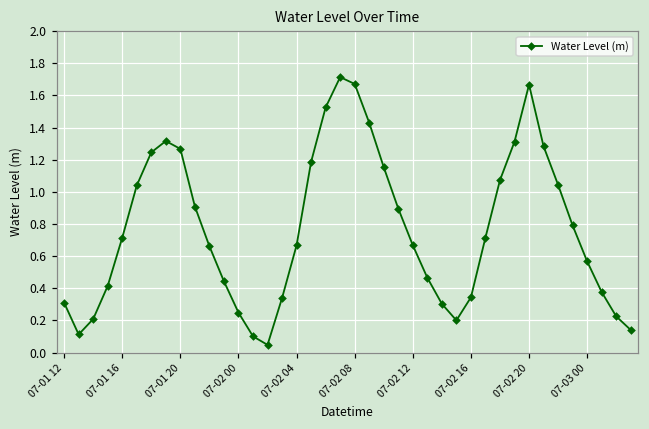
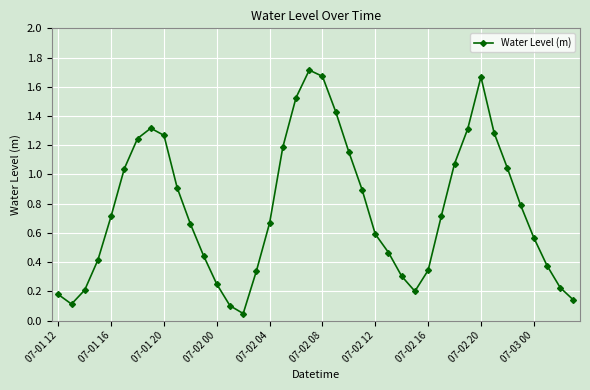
07-01 12: 0.31 -> 0.18
07-02 12: 0.67 -> 0.59
